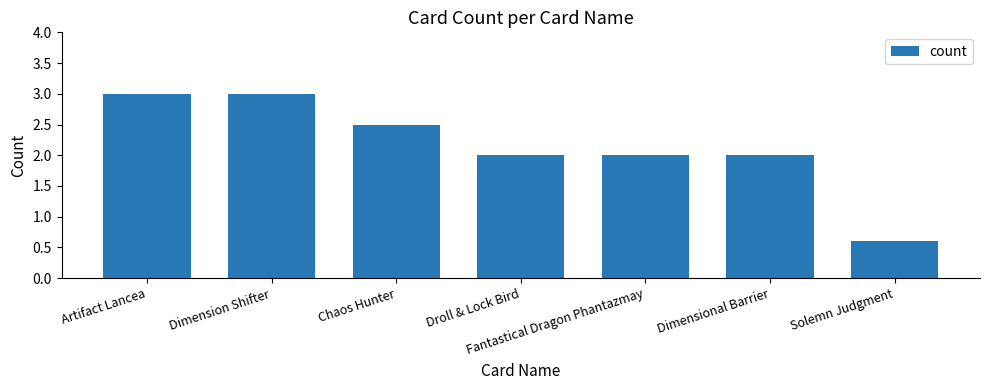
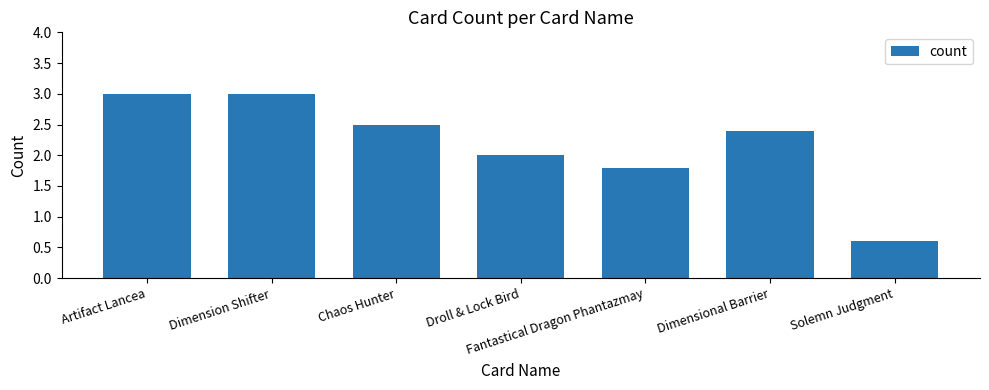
Fantastical Dragon Phantazmay: 2.0 -> 1.8
Dimensional Barrier: 2.0 -> 2.4
